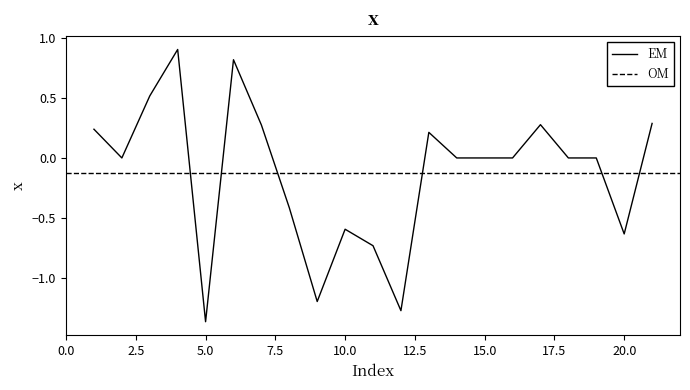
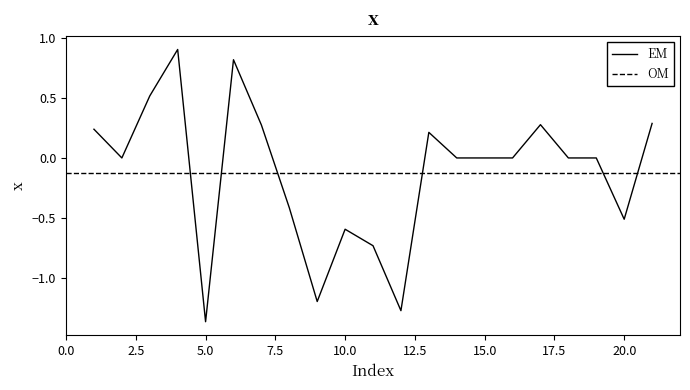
20.0: -0.63 -> -0.51
